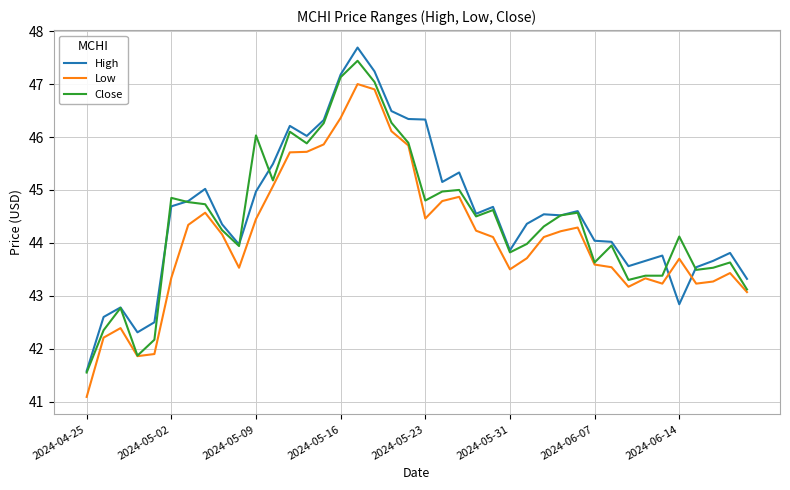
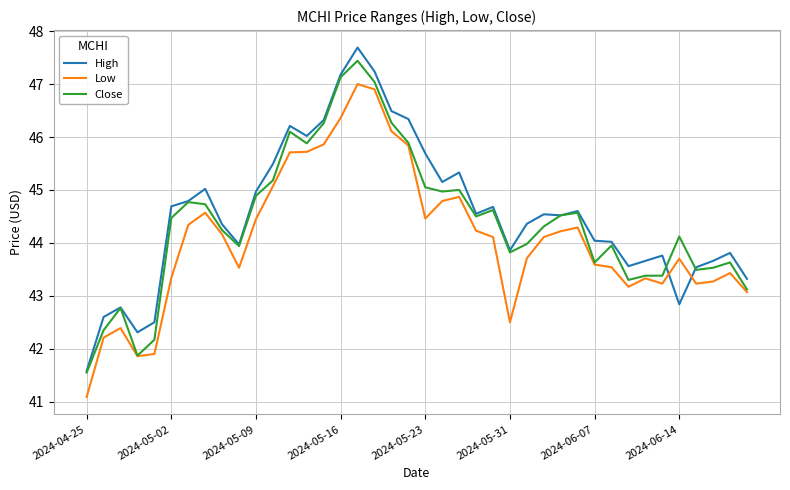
Close, 2024-05-02: 44.9 -> 44.5
Close, 2024-05-09: 46.0 -> 44.9
High, 2024-05-23: 46.3 -> 45.7
Close, 2024-05-23: 44.8 -> 45.1
Low, 2024-05-31: 43.5 -> 42.5
